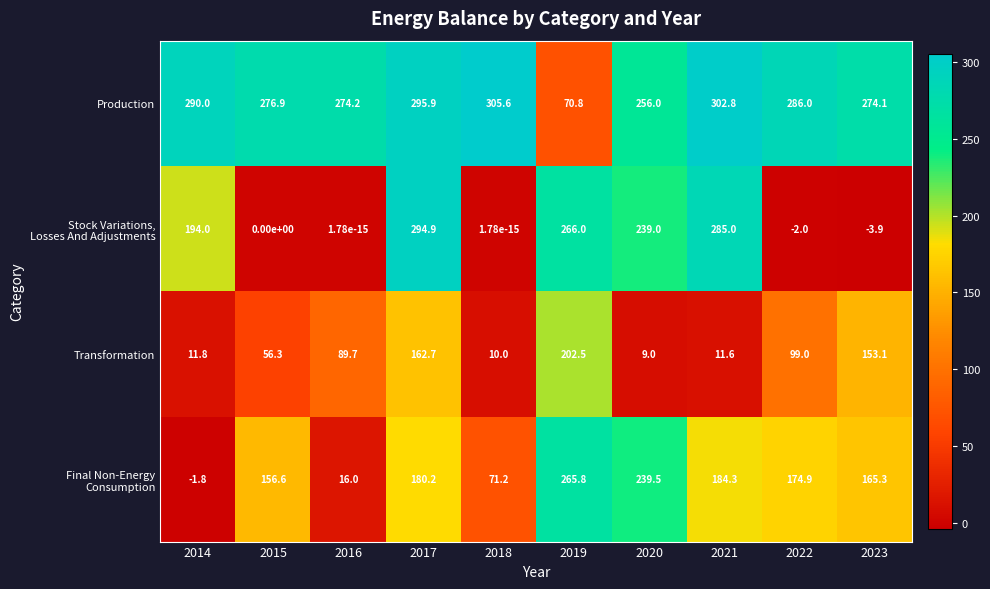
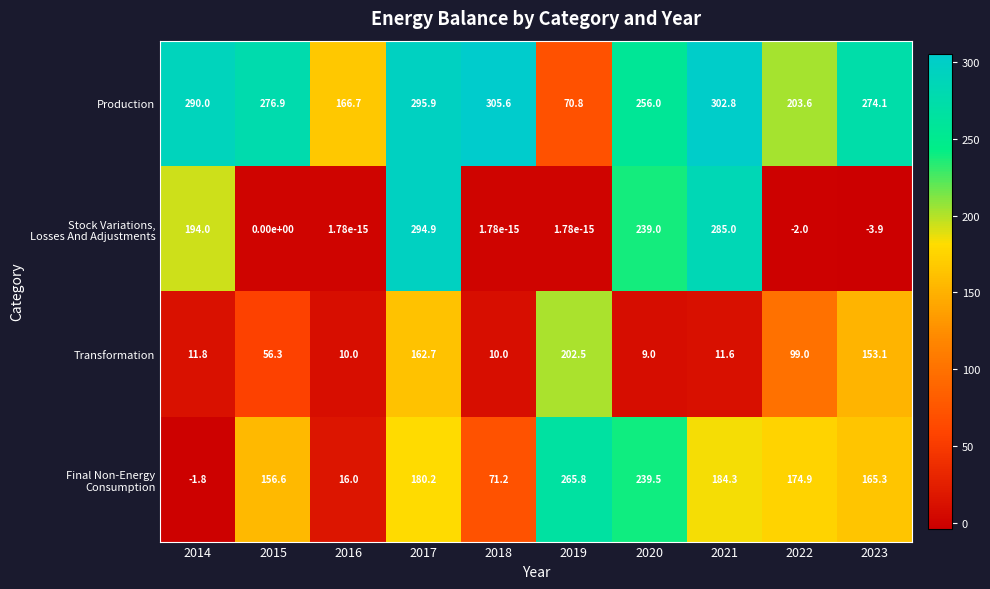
Production, 2016: 274.2 -> 166.7
Production, 2022: 286.0 -> 203.6
Stock Variations, Losses And Adjustments, 2019: 266.0 -> 1.78e-15
Transformation, 2016: 89.7 -> 10.0
